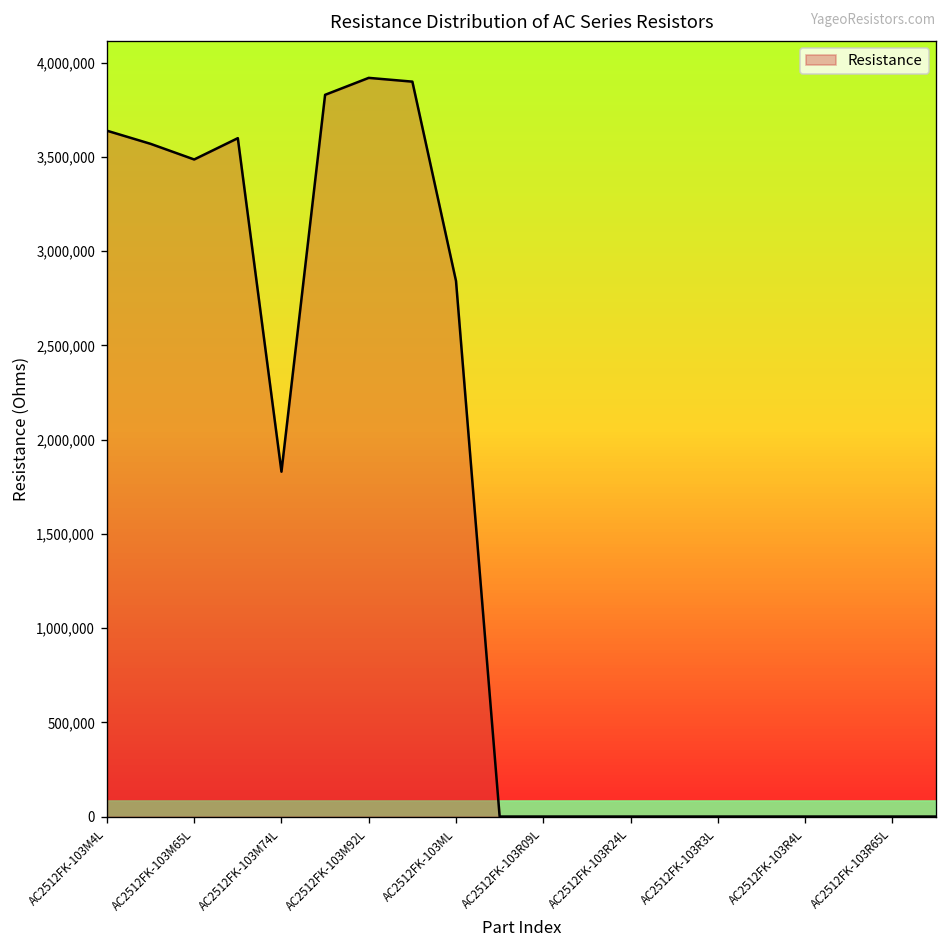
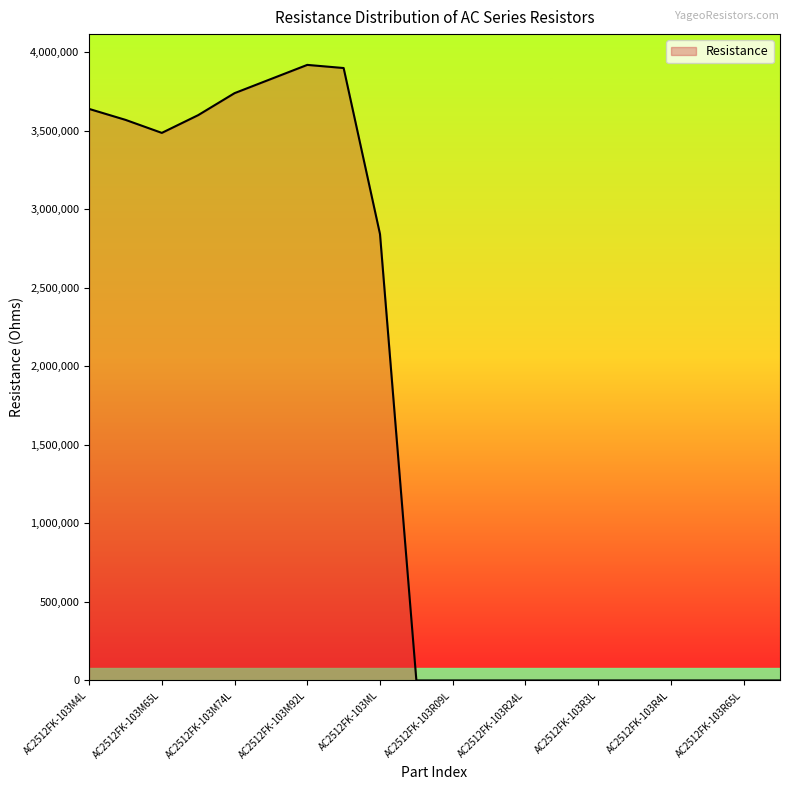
AC2512FK-103M74L: 1,830,000 -> 3,740,000
